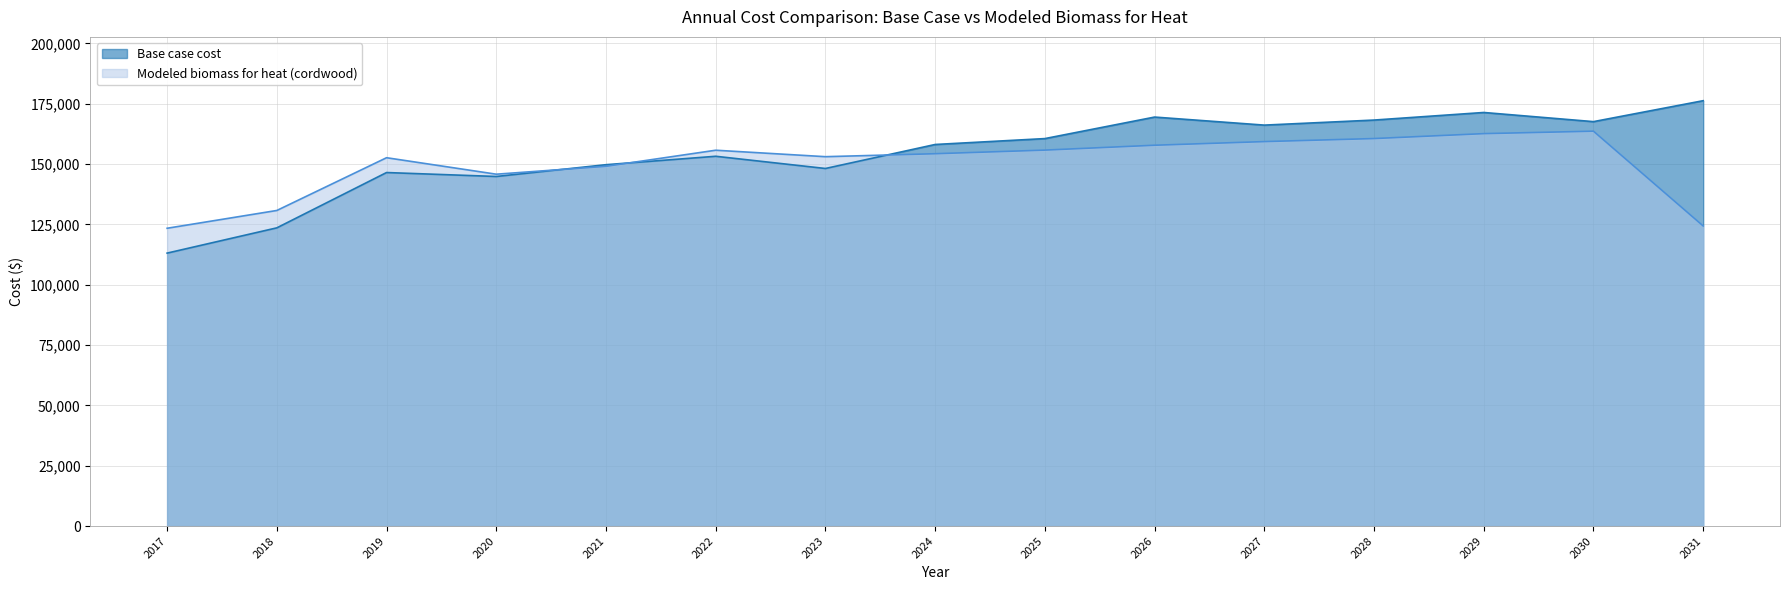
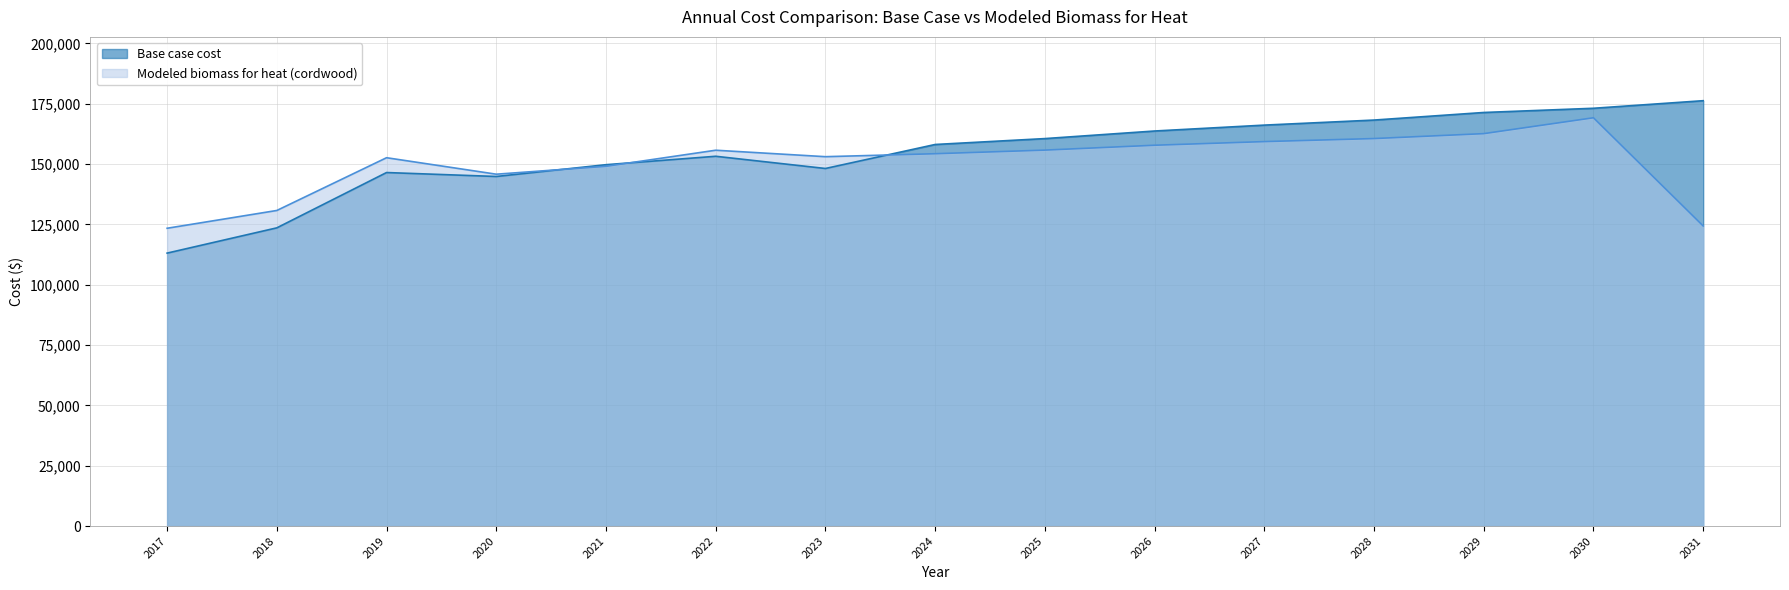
Base case cost, 2026: 169,000 -> 164,000
Base case cost, 2030: 168,000 -> 173,000
Modeled biomass for heat (cordwood), 2030: 164,000 -> 169,000
